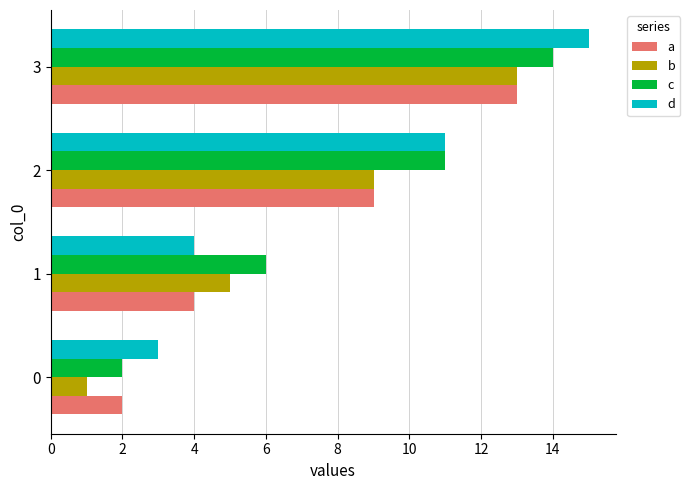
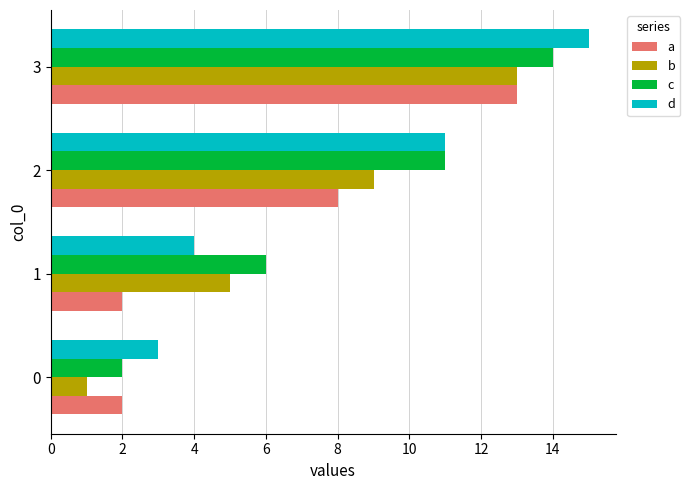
a, 2: 9 -> 8
a, 1: 4 -> 2
